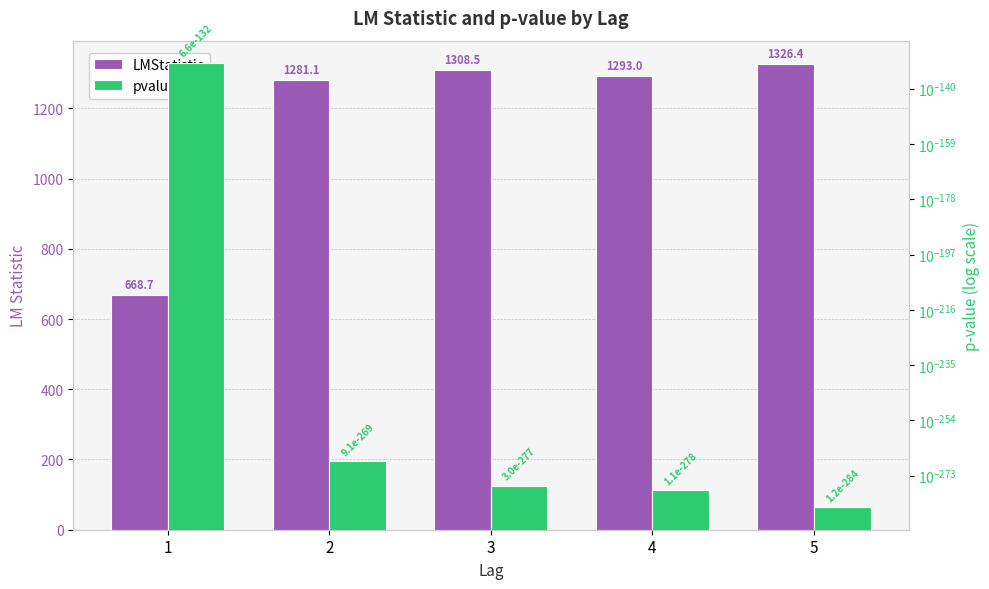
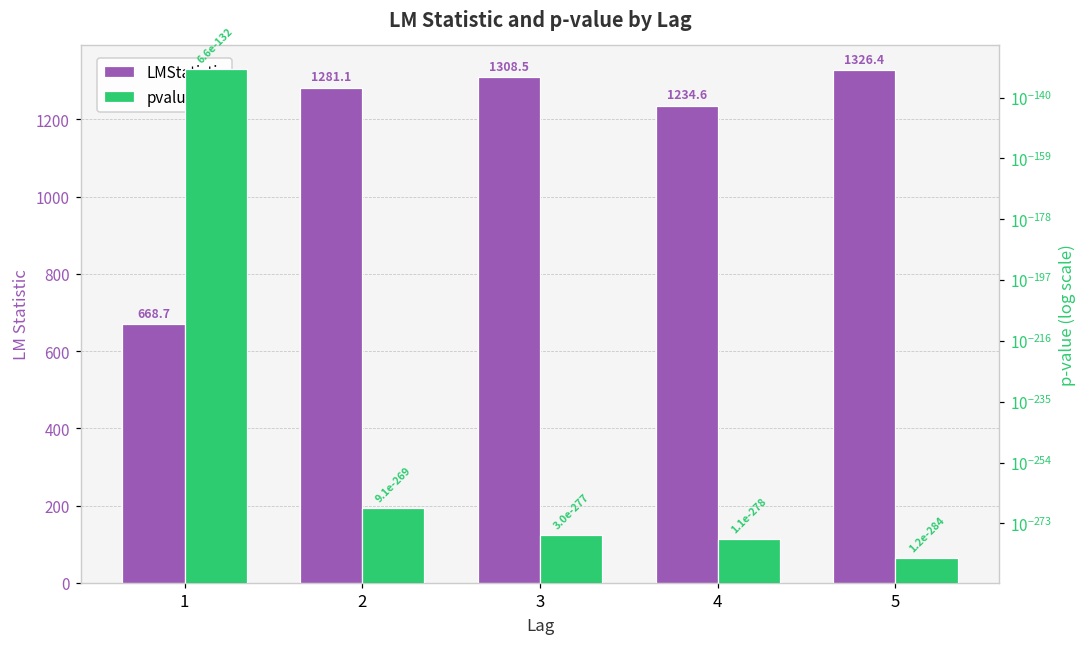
LMStatistic, 4: 1293.0 -> 1234.6
